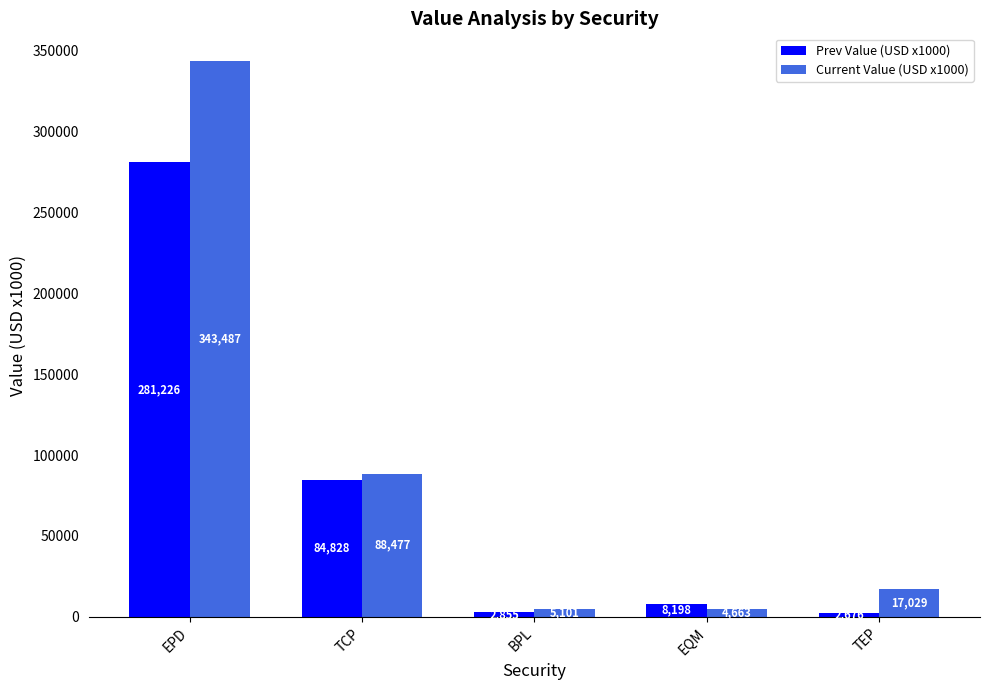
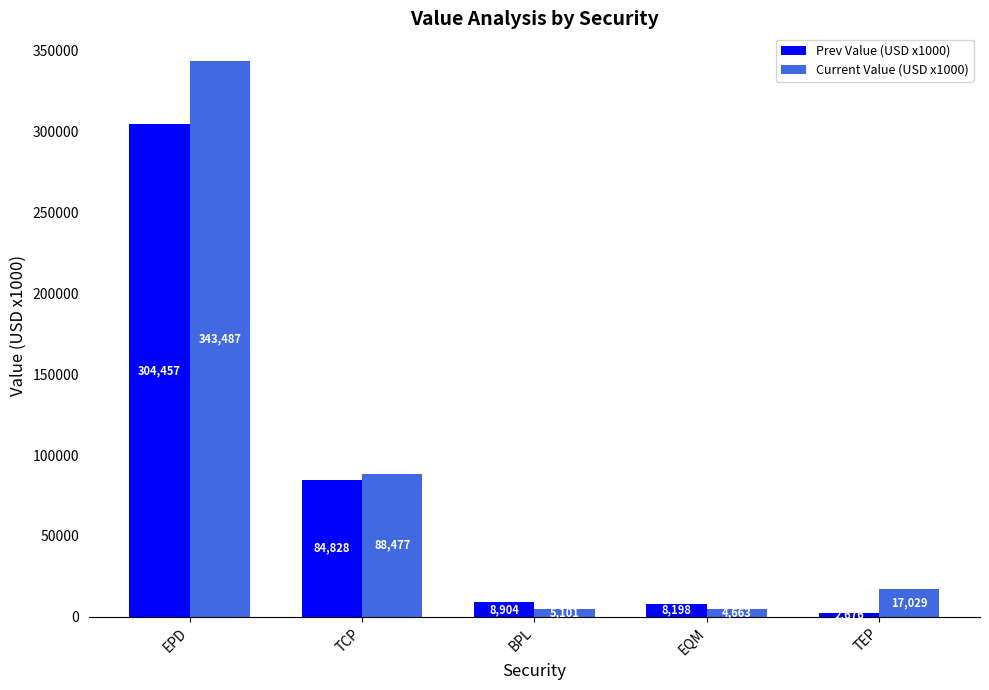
Prev Value (USD x1000), EPD: 281,226 -> 304,457
Prev Value (USD x1000), BPL: 3000 -> 9000
